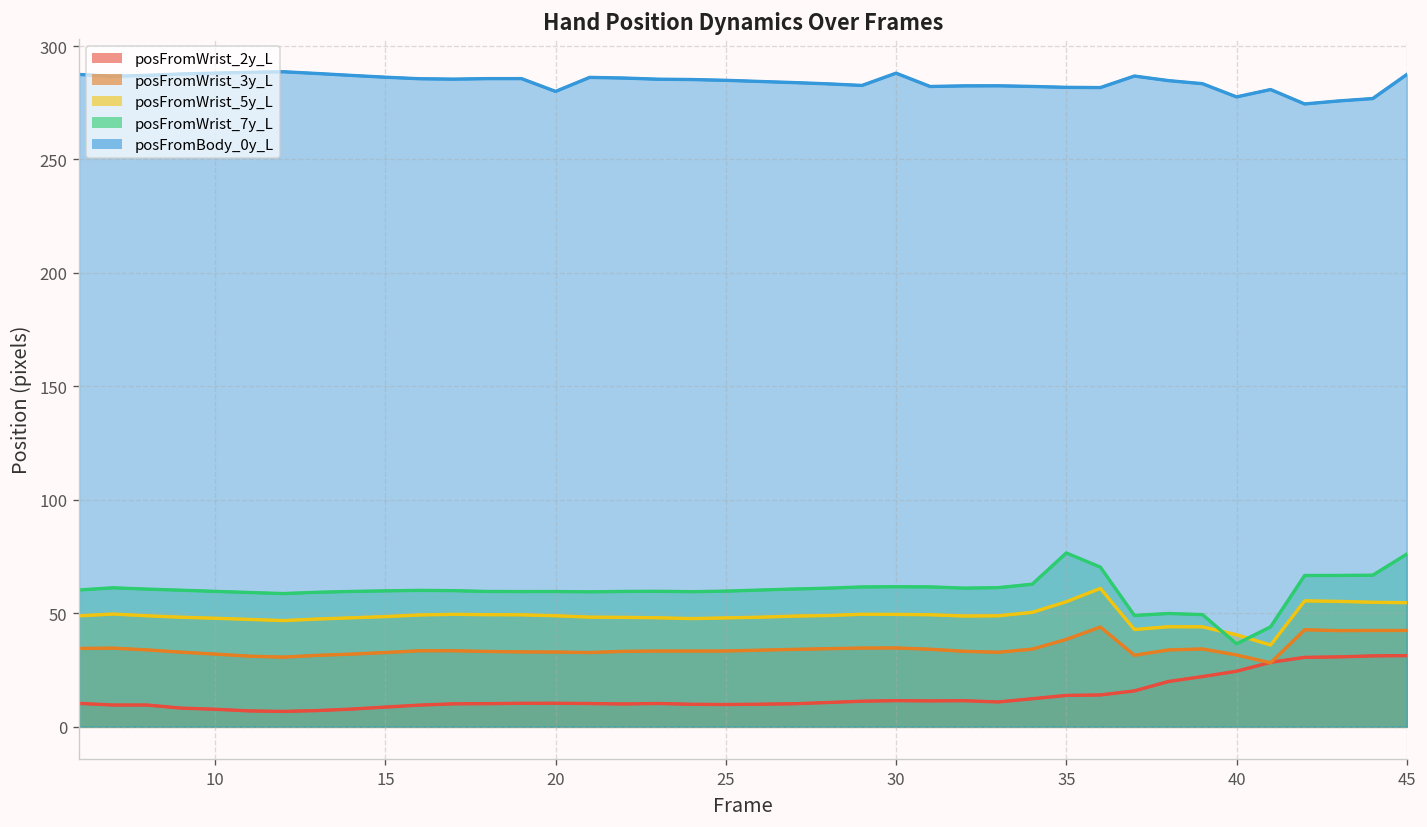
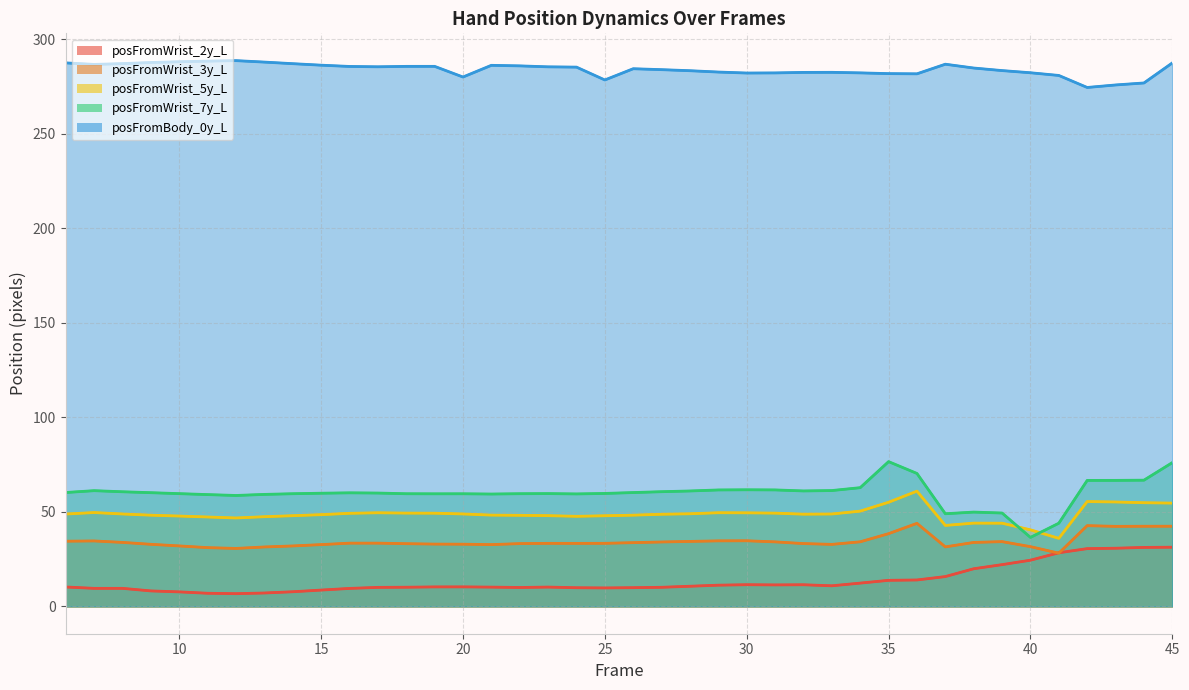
posFromBody_0y_L, 25: 285 -> 278
posFromBody_0y_L, 30: 288 -> 282
posFromBody_0y_L, 40: 278 -> 282
